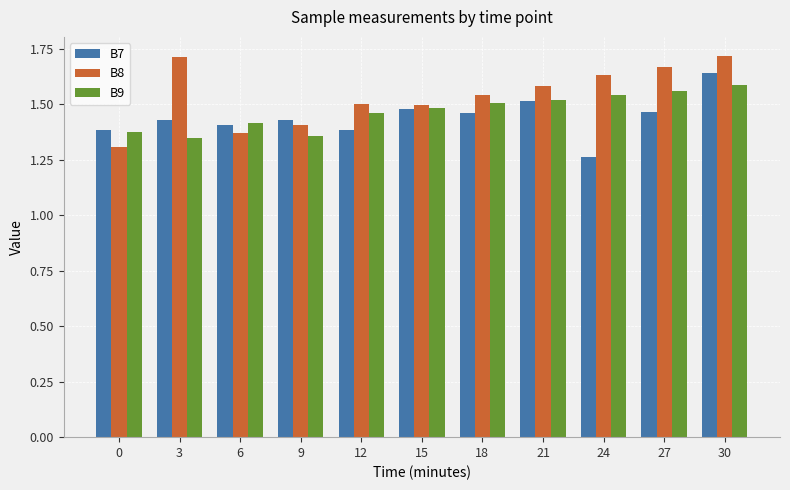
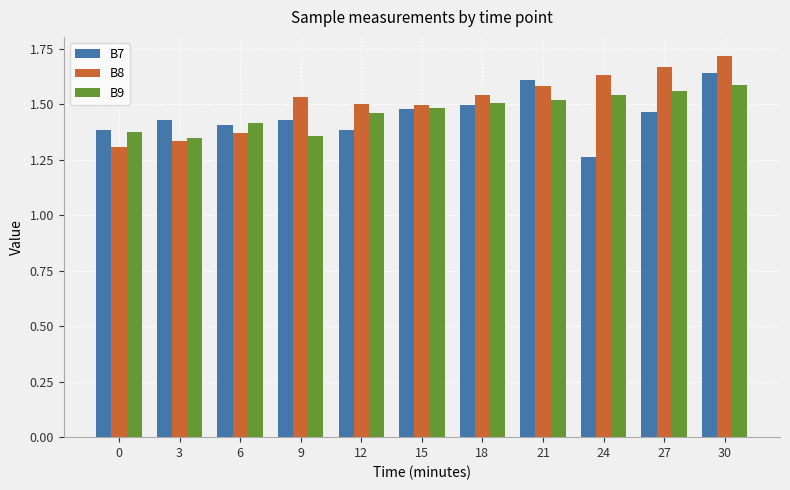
B8, 3: 1.71 -> 1.33
B8, 9: 1.41 -> 1.53
B7, 18: 1.46 -> 1.50
B7, 21: 1.51 -> 1.61
